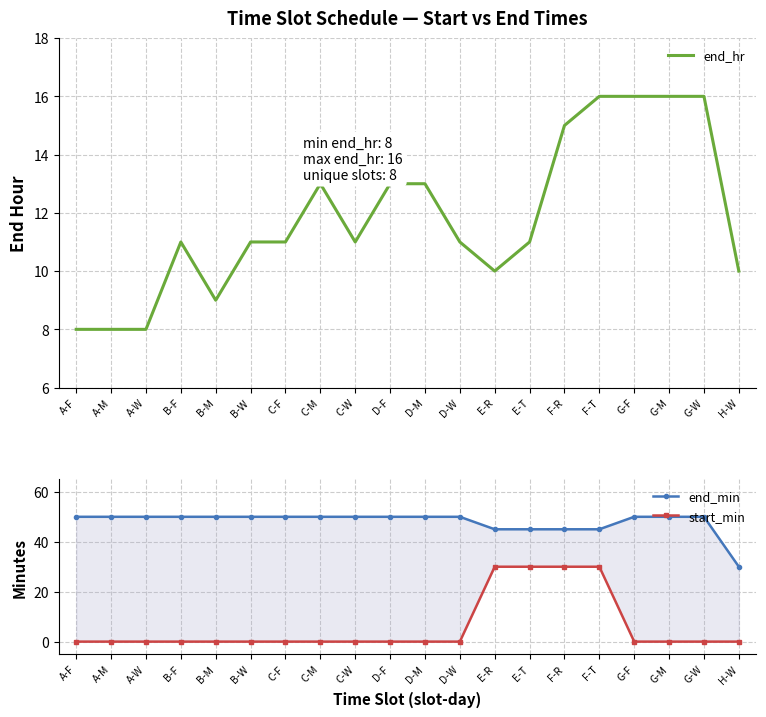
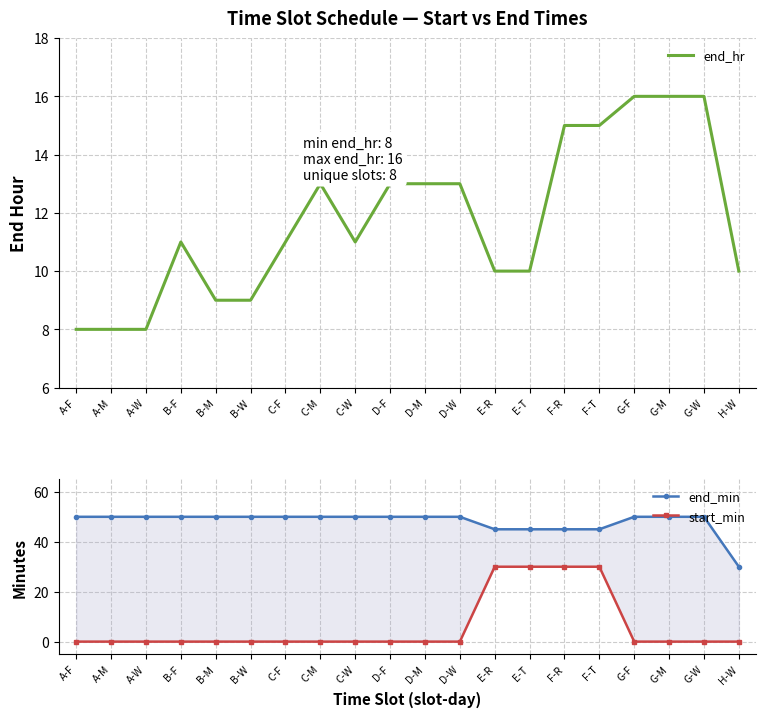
Time Slot Schedule — Start vs End Times, B-W: 11 -> 9
Time Slot Schedule — Start vs End Times, D-W: 11 -> 13
Time Slot Schedule — Start vs End Times, E-T: 11 -> 10
Time Slot Schedule — Start vs End Times, F-T: 16 -> 15
